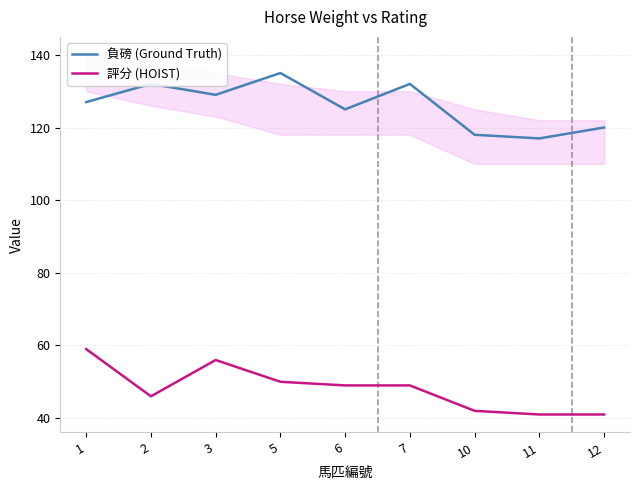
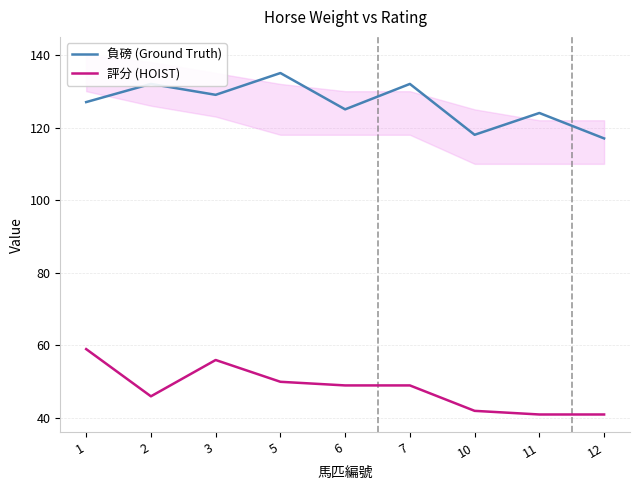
負磅 (Ground Truth), 11: 117 -> 124
負磅 (Ground Truth), 12: 120 -> 117
